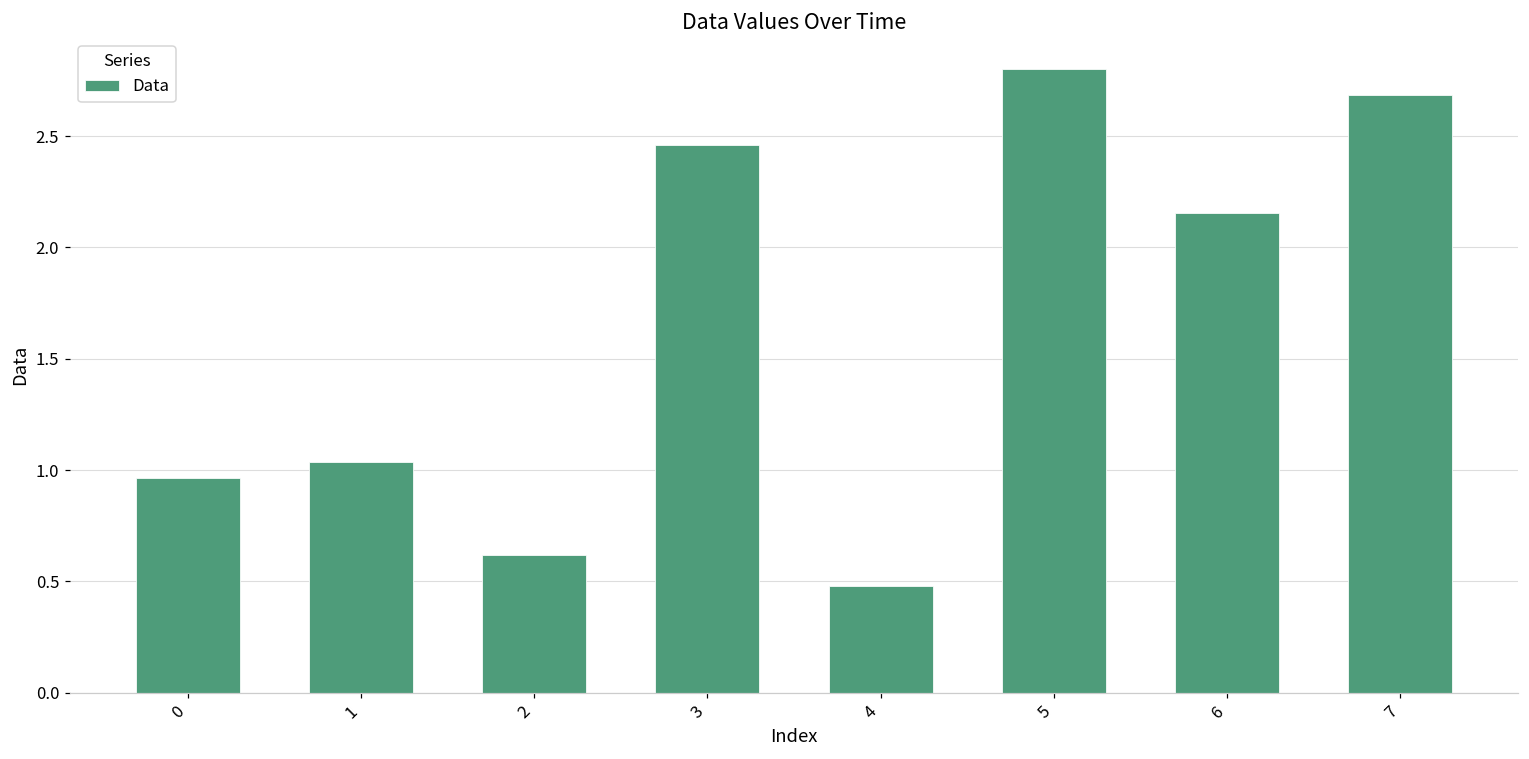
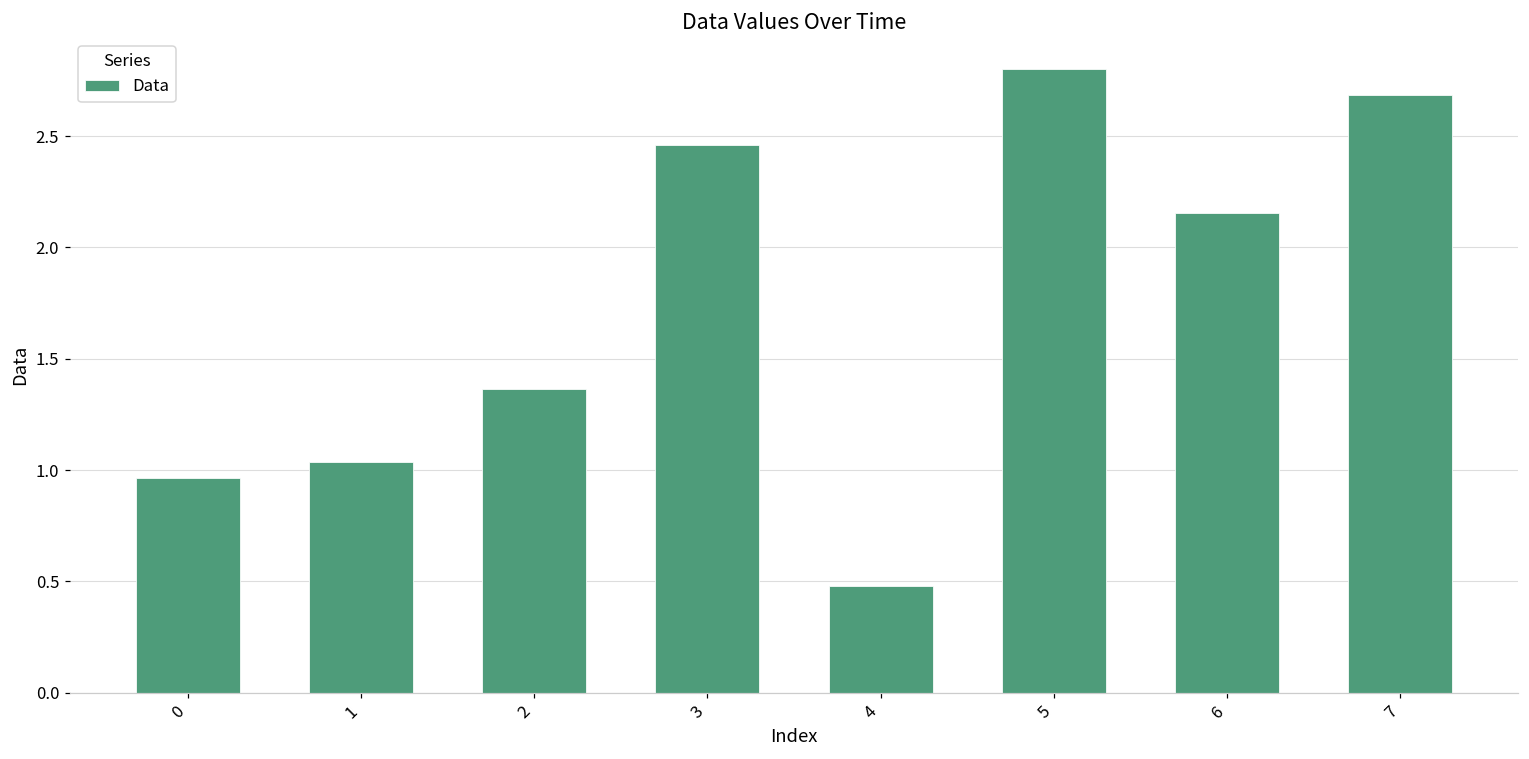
2: 0.62 -> 1.36
